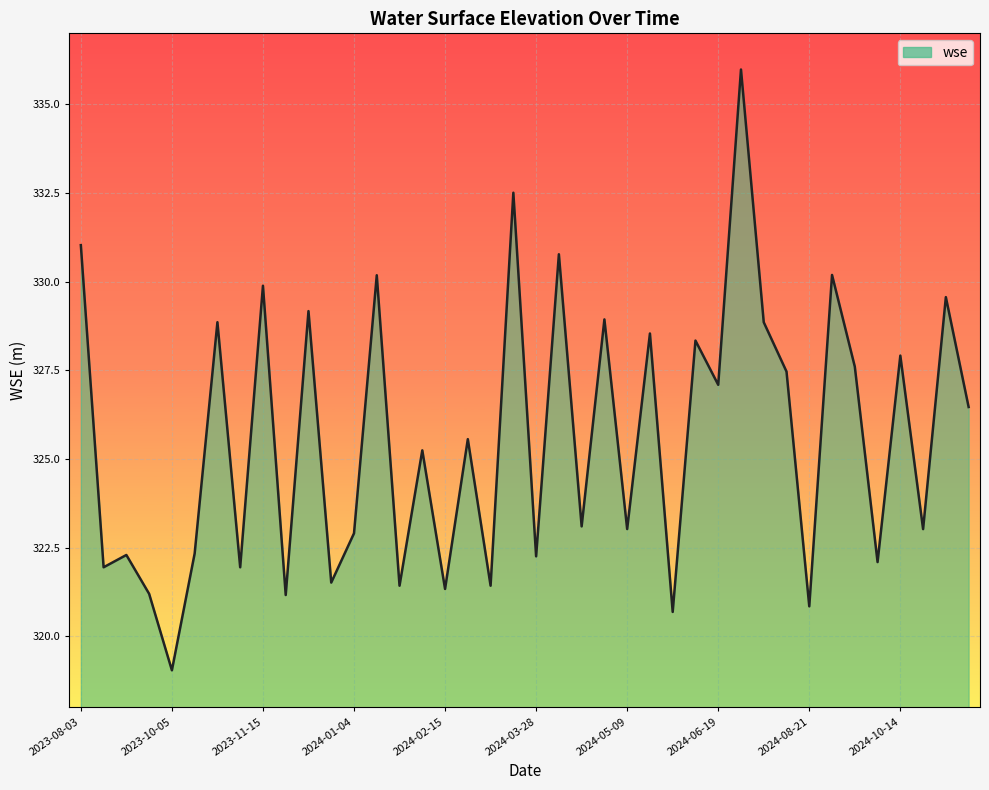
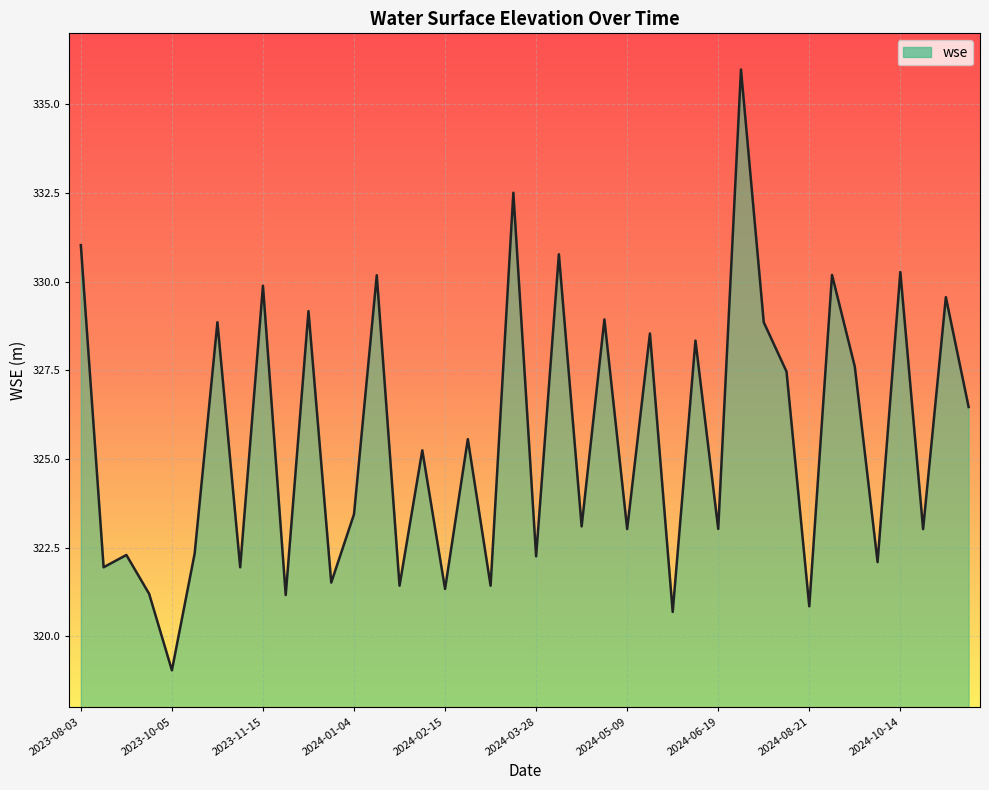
2024-01-04: 322.9 -> 323.4
2024-06-19: 327.1 -> 323.0
2024-10-14: 327.9 -> 330.3
